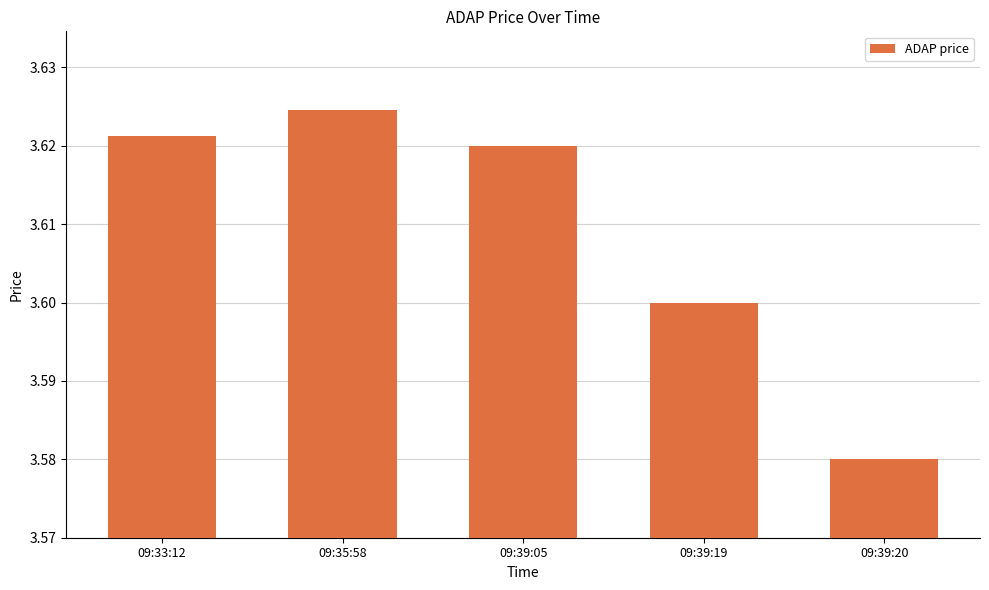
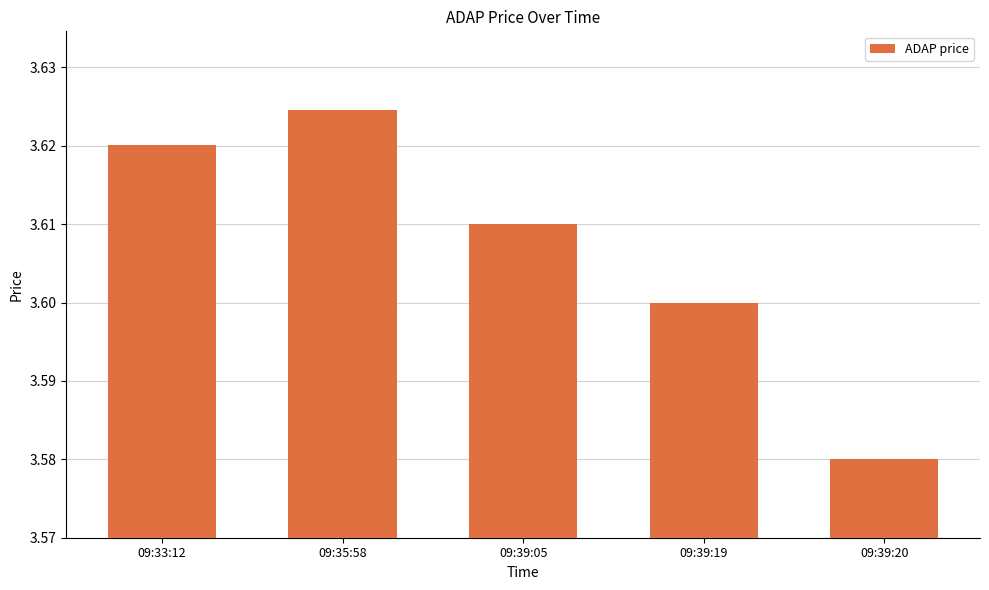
09:33:12: 3.621 -> 3.620
09:39:05: 3.62 -> 3.61
